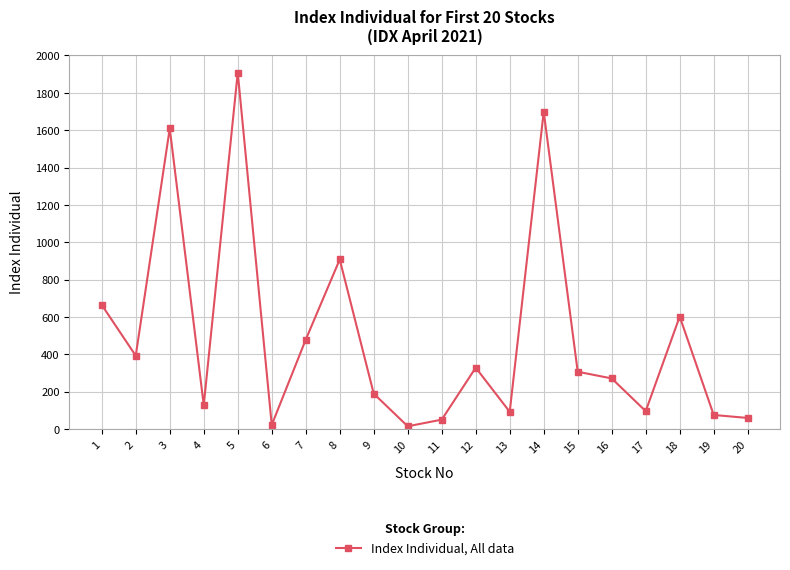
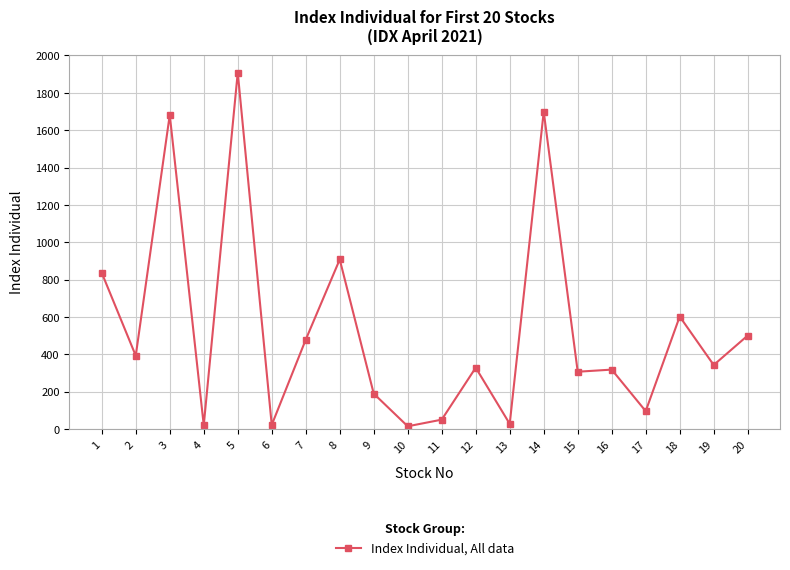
1: 660 -> 840
3: 1610 -> 1680
4: 130 -> 20
13: 90 -> 30
16: 270 -> 320
19: 80 -> 340
20: 60 -> 500
